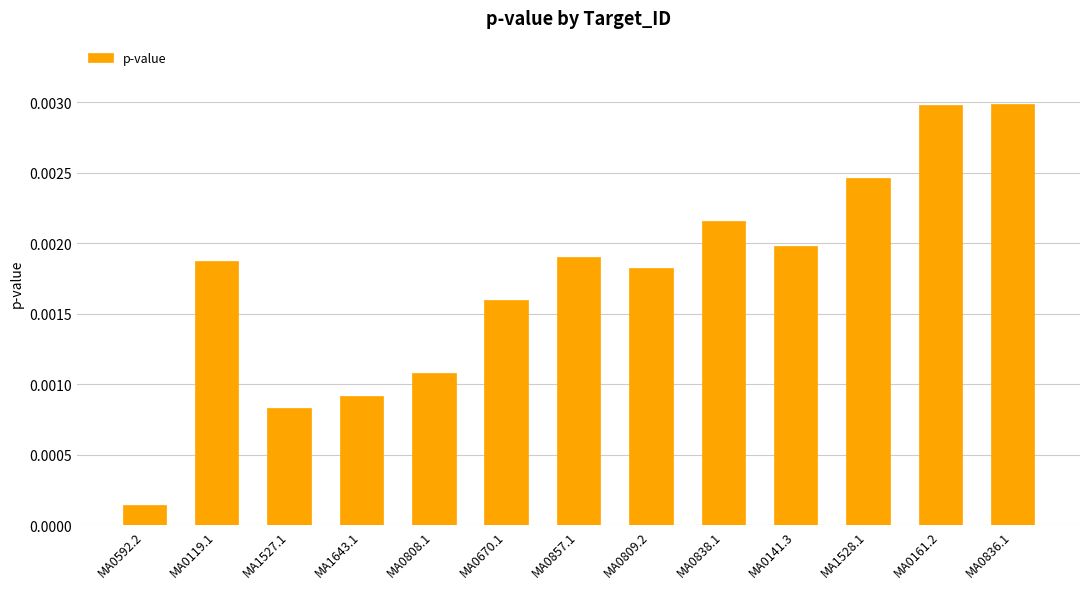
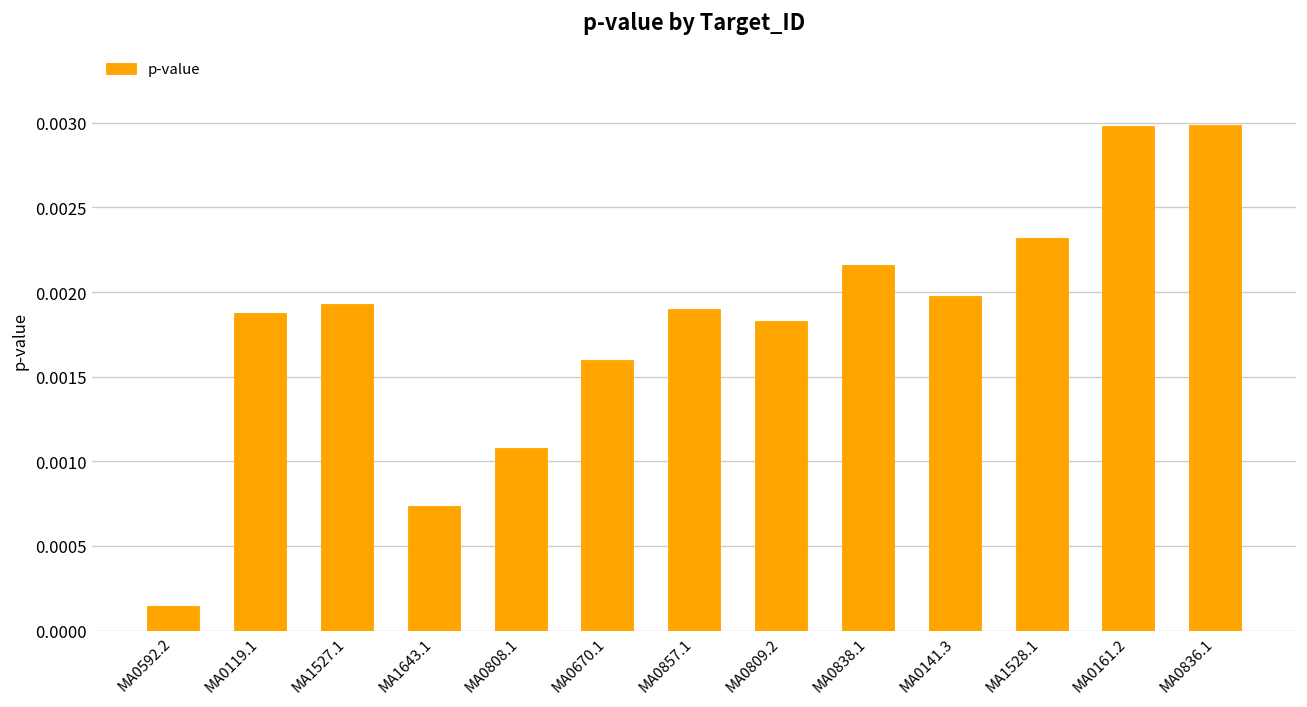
MA1527.1: 0.00083 -> 0.00193
MA1643.1: 0.00092 -> 0.00073
MA1528.1: 0.00246 -> 0.00232
